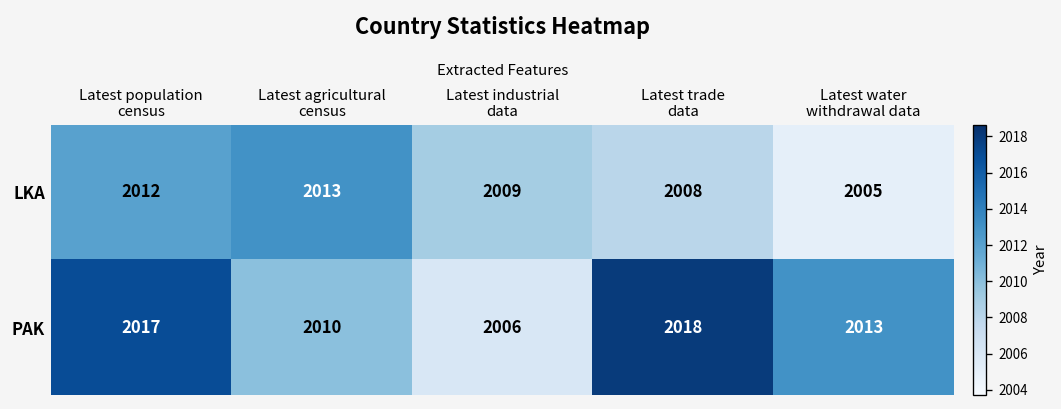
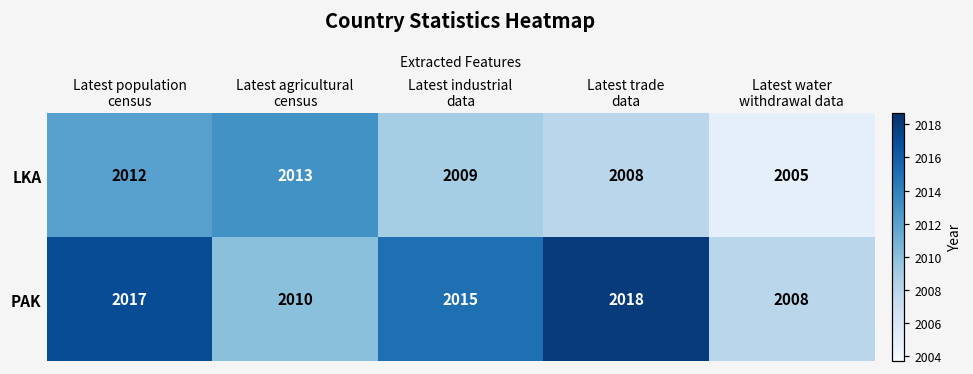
PAK, Latest industrial data: 2006 -> 2015
PAK, Latest water withdrawal data: 2013 -> 2008
